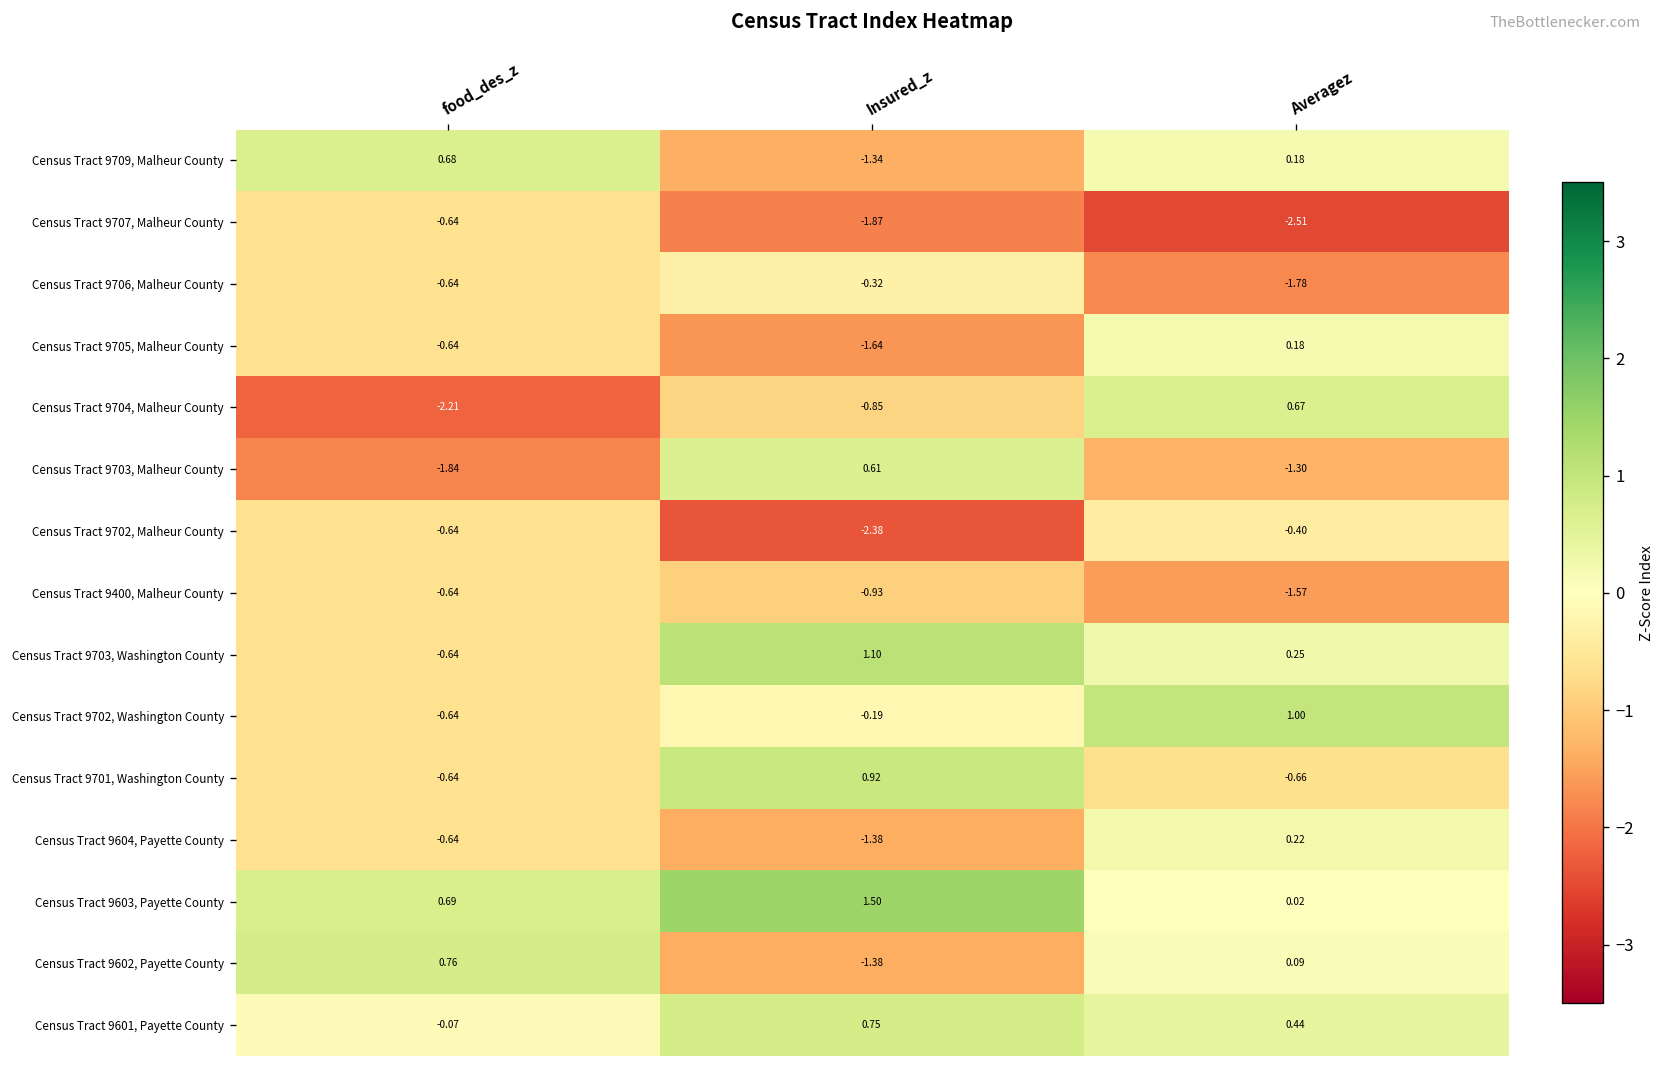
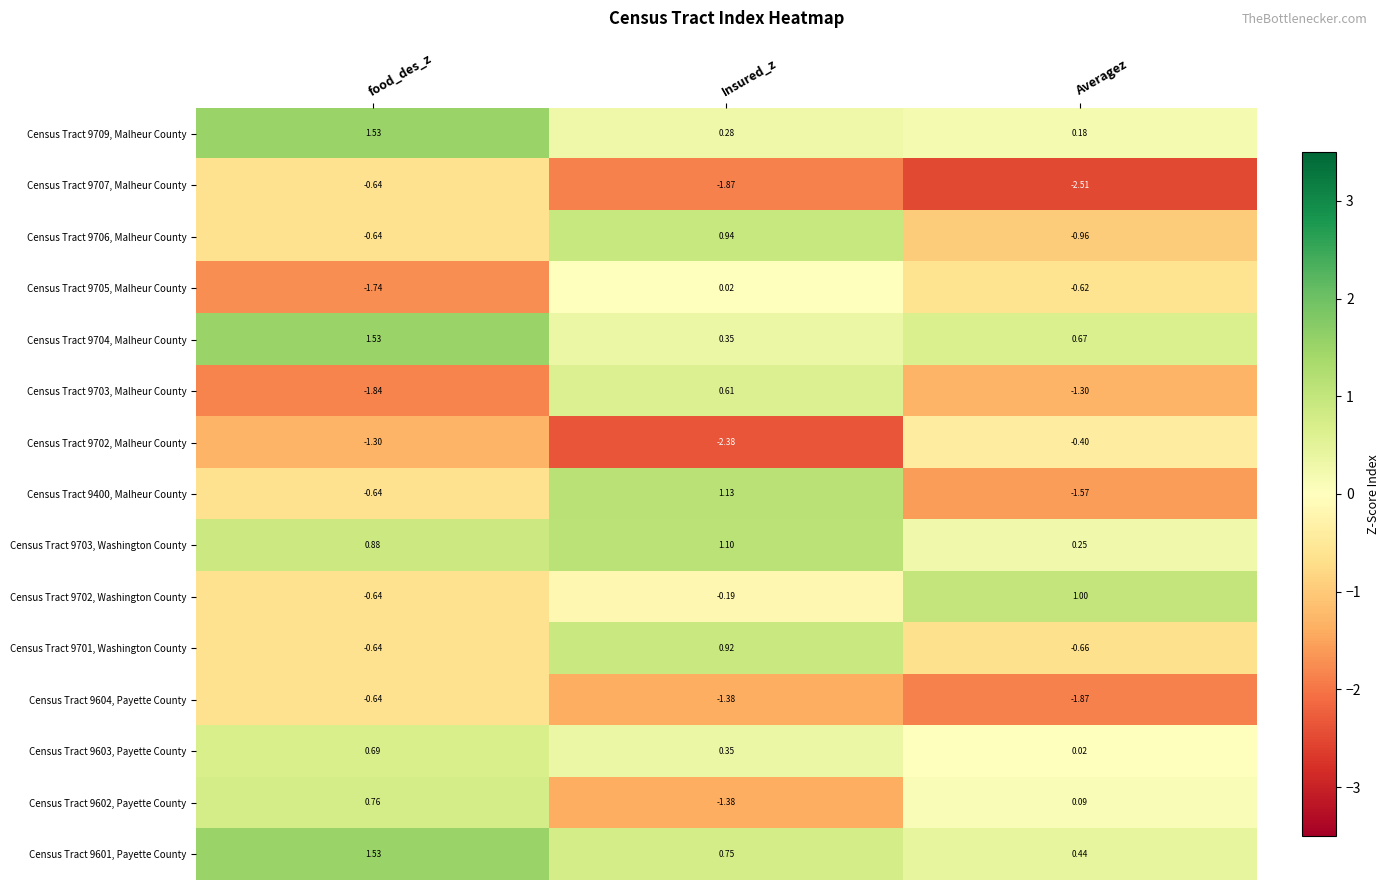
Census Tract 9709, Malheur County, food_des_z: 0.68 -> 1.53
Census Tract 9709, Malheur County, Insured_z: -1.34 -> 0.28
Census Tract 9706, Malheur County, Insured_z: -0.32 -> 0.94
Census Tract 9706, Malheur County, Averagez: -1.78 -> -0.96
Census Tract 9705, Malheur County, food_des_z: -0.64 -> -1.74
Census Tract 9705, Malheur County, Insured_z: -1.64 -> 0.02
Census Tract 9705, Malheur County, Averagez: 0.18 -> -0.62
Census Tract 9704, Malheur County, food_des_z: -2.21 -> 1.53
Census Tract 9704, Malheur County, Insured_z: -0.85 -> 0.35
Census Tract 9702, Malheur County, food_des_z: -0.64 -> -1.30
Census Tract 9400, Malheur County, Insured_z: -0.93 -> 1.13
Census Tract 9703, Washington County, food_des_z: -0.64 -> 0.88
Census Tract 9604, Payette County, Averagez: 0.22 -> -1.87
Census Tract 9603, Payette County, Insured_z: 1.50 -> 0.35
Census Tract 9601, Payette County, food_des_z: -0.07 -> 1.53
